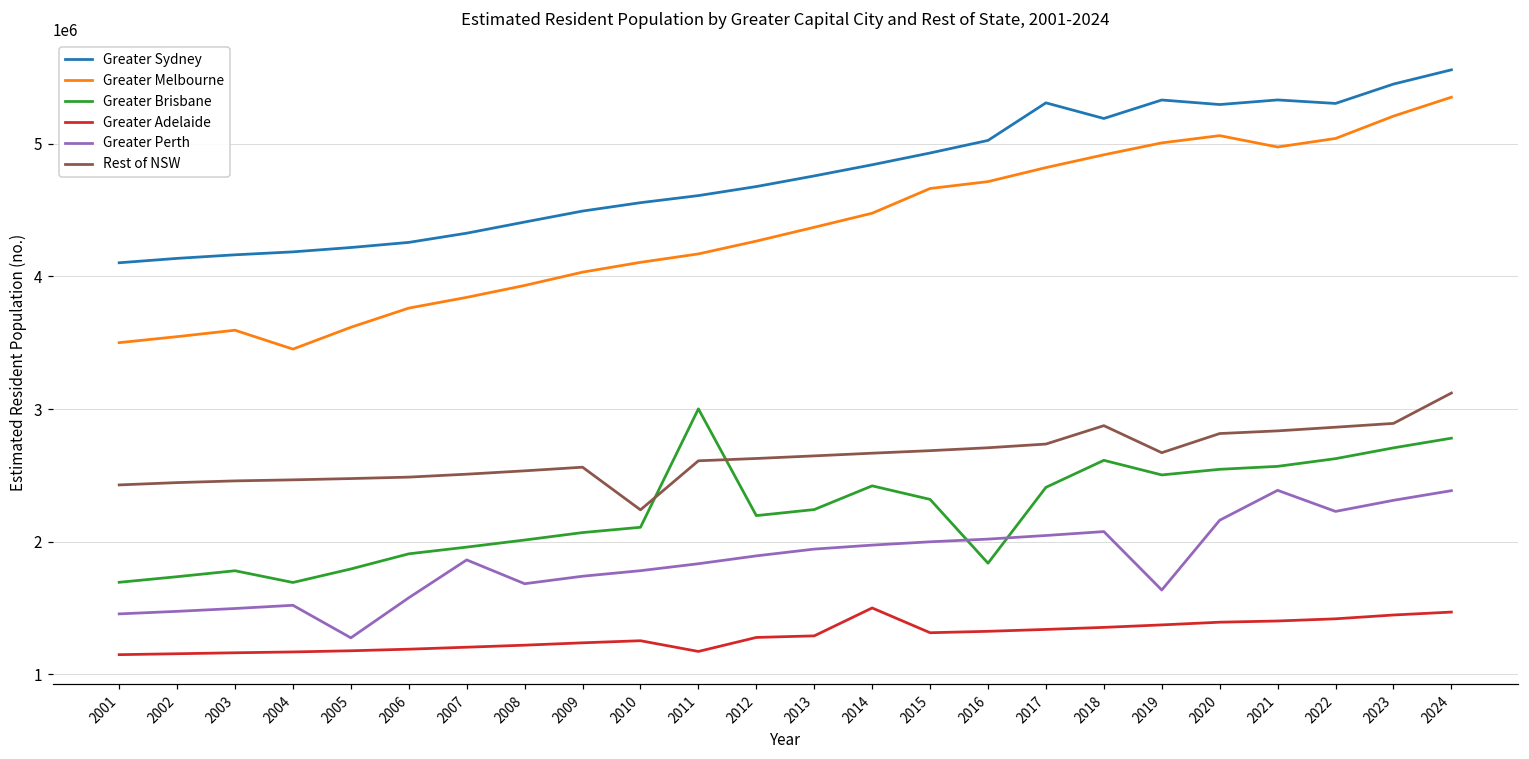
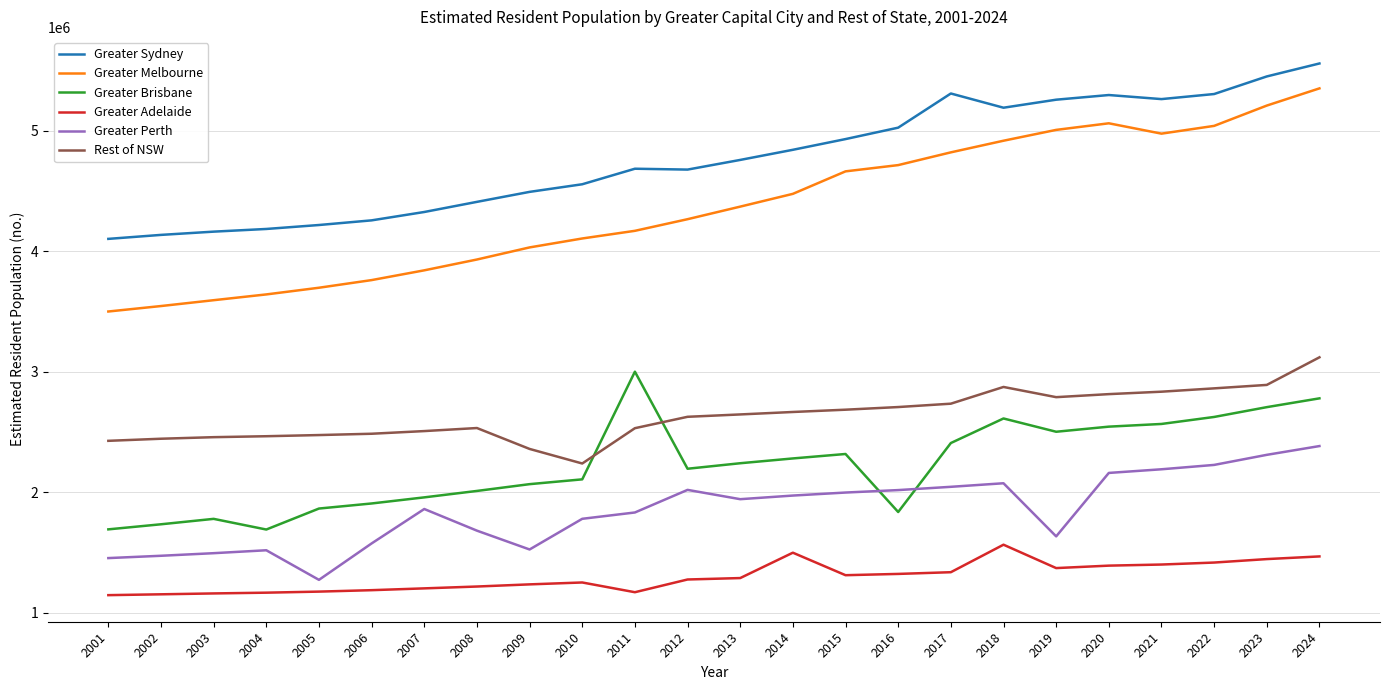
Greater Melbourne, 2004: 3450000 -> 3640000
Greater Melbourne, 2005: 3620000 -> 3700000
Greater Brisbane, 2005: 1790000 -> 1870000
Greater Perth, 2009: 1740000 -> 1530000
Rest of NSW, 2009: 2560000 -> 2360000
Greater Sydney, 2011: 4610000 -> 4680000
Rest of NSW, 2011: 2610000 -> 2530000
Greater Perth, 2012: 1890000 -> 2020000
Greater Brisbane, 2014: 2420000 -> 2280000
Greater Adelaide, 2018: 1350000 -> 1570000
Greater Sydney, 2019: 5330000 -> 5260000
Rest of NSW, 2019: 2670000 -> 2790000
Greater Sydney, 2021: 5330000 -> 5260000
Greater Perth, 2021: 2390000 -> 2190000
